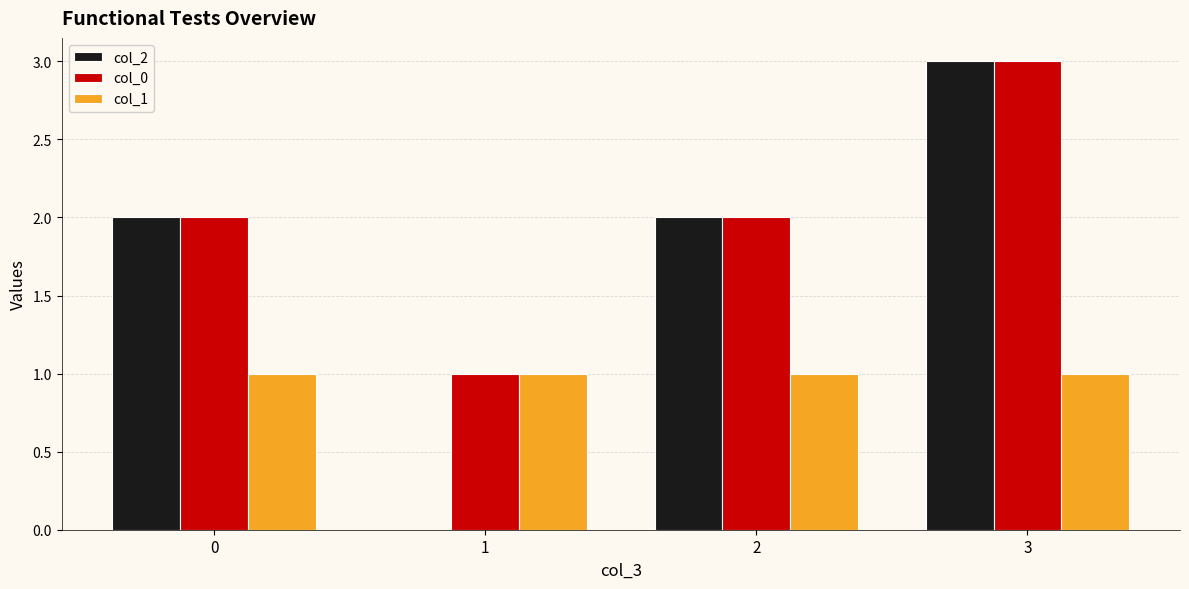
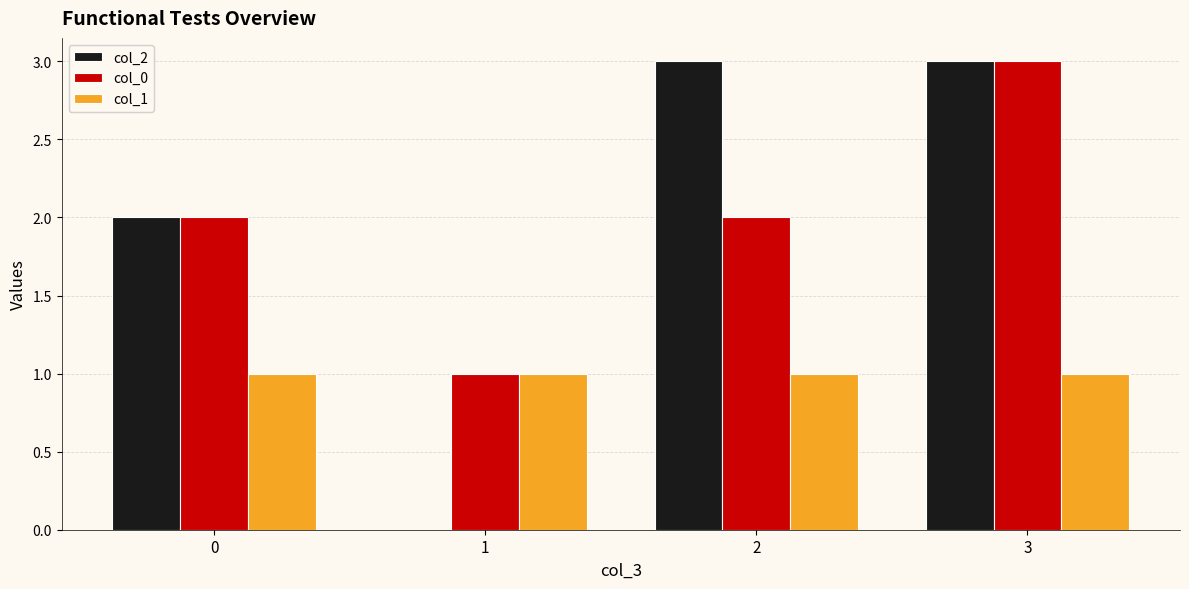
col_2, 2: 2 -> 3
